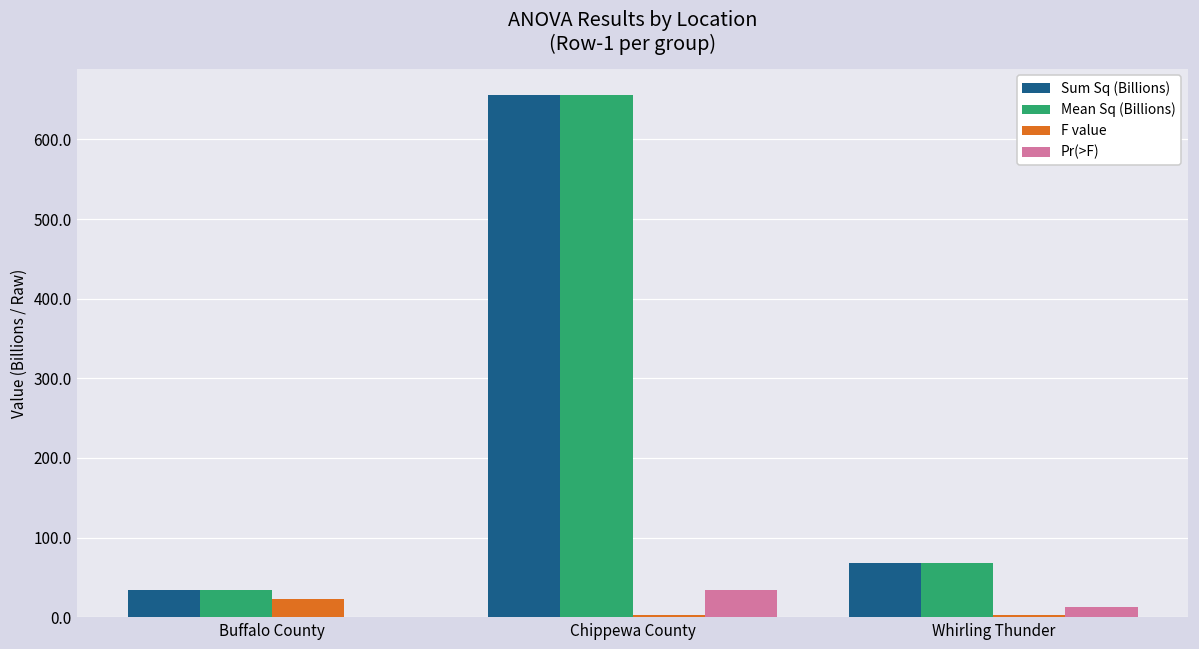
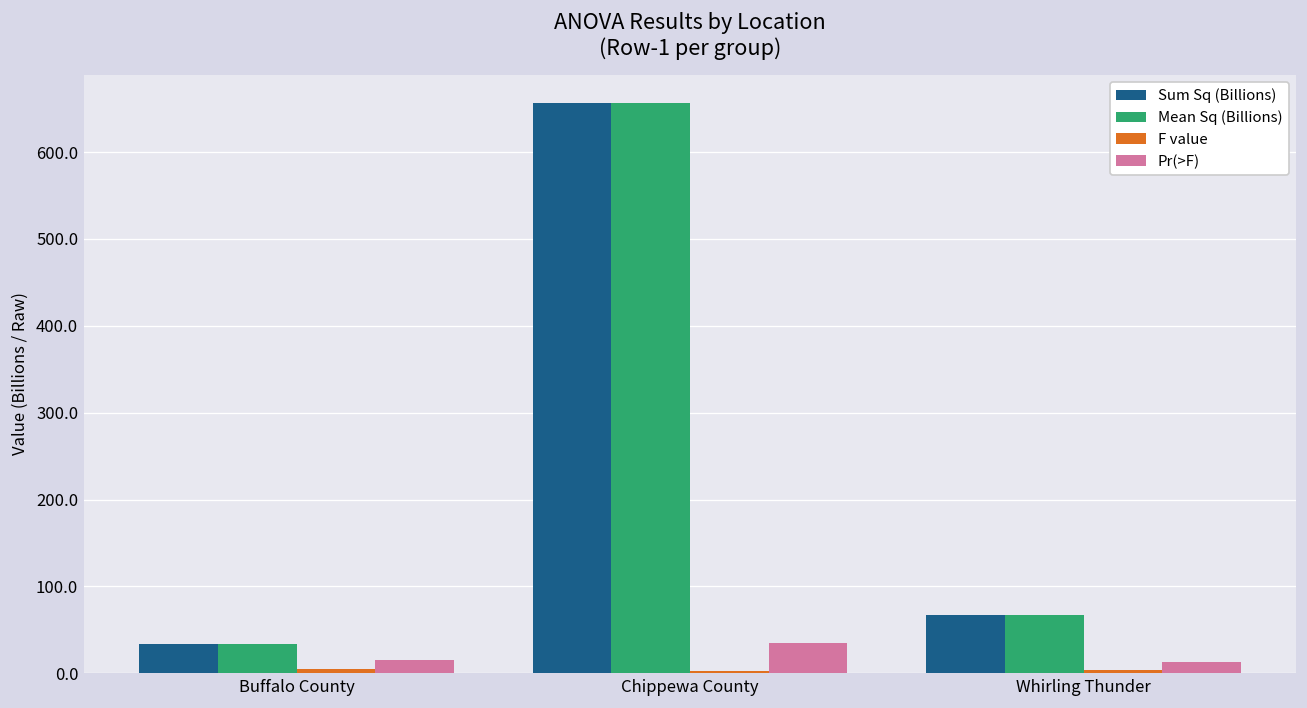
F value, Buffalo County: 20 -> 0
Pr(>F), Buffalo County: 0 -> 20
